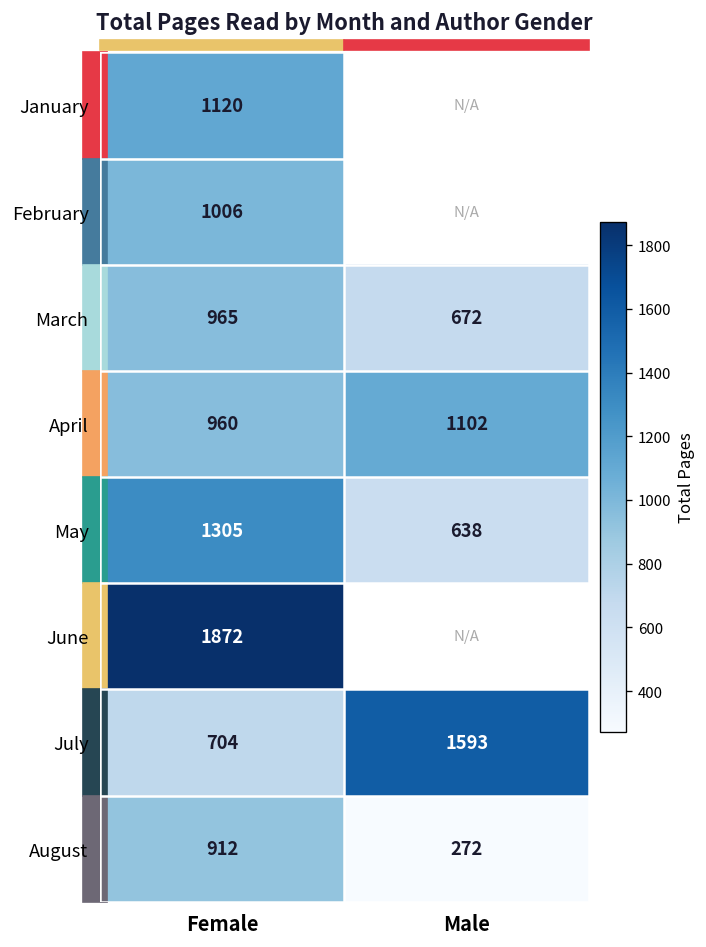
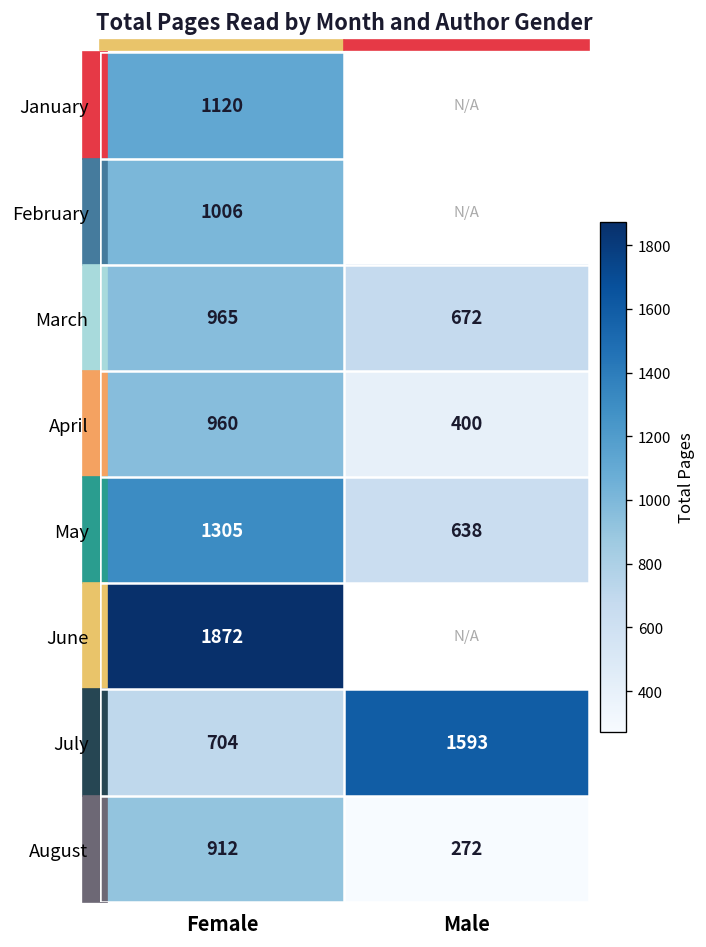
April, Male: 1102 -> 400
